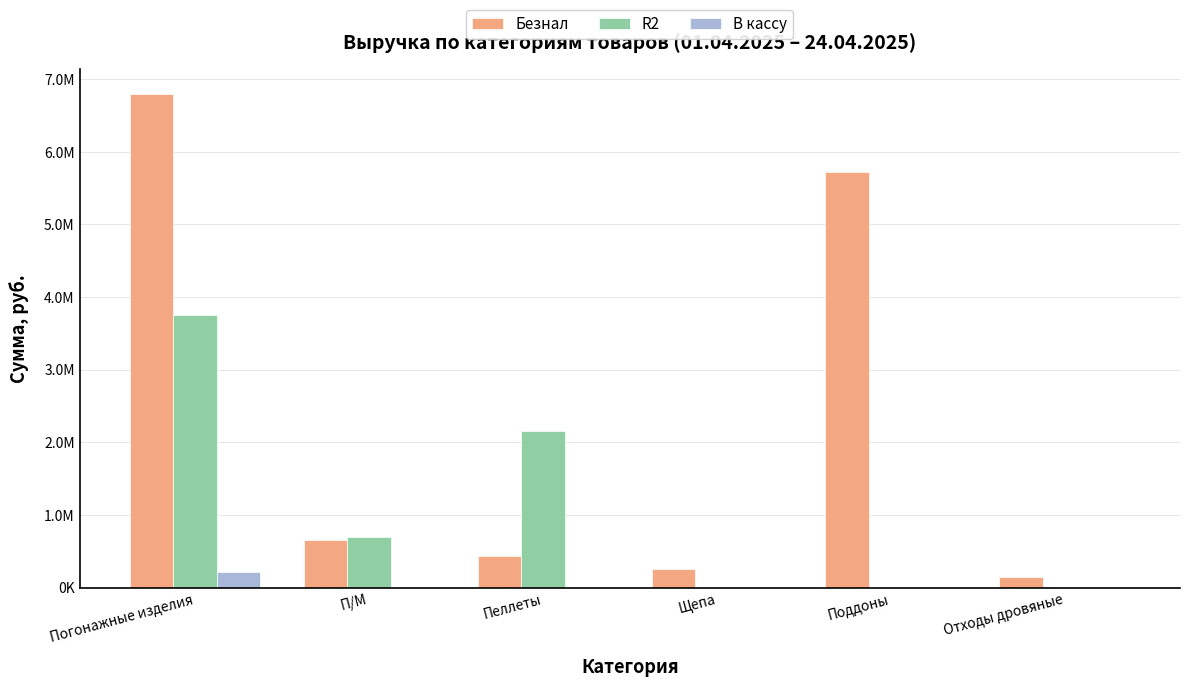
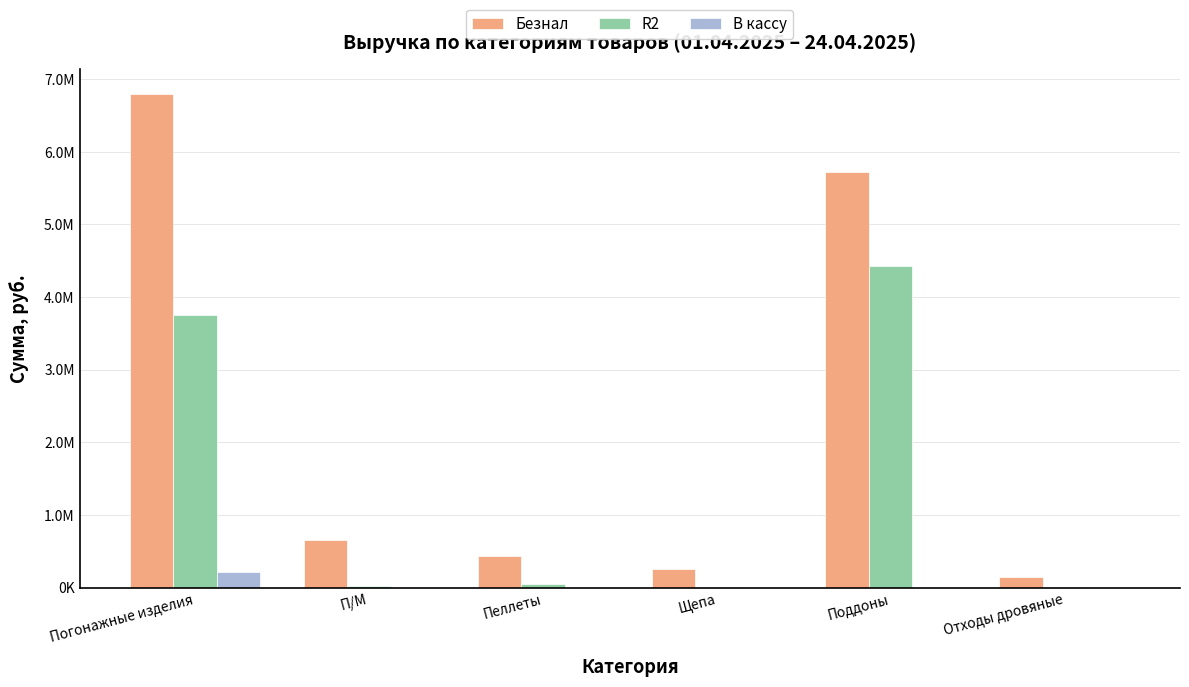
R2, П/М: 700000 -> 0
R2, Пеллеты: 2200000 -> 0
R2, Поддоны: 0 -> 4400000
